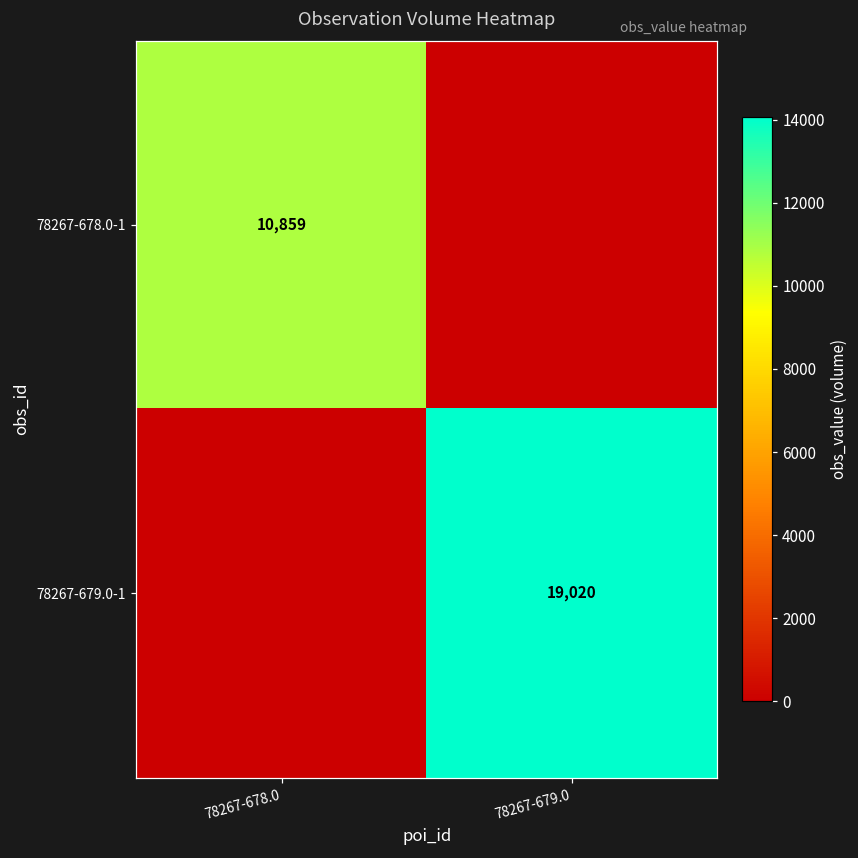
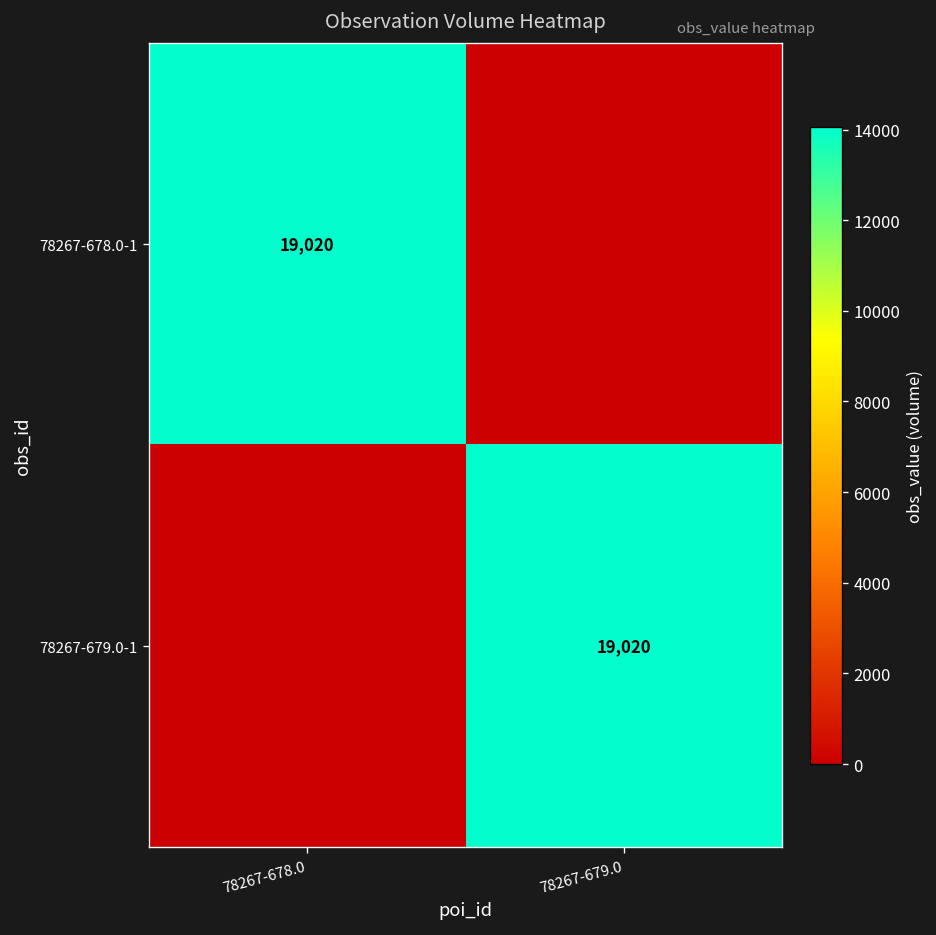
78267-678.0-1, 78267-678.0: 10,859 -> 19,020
